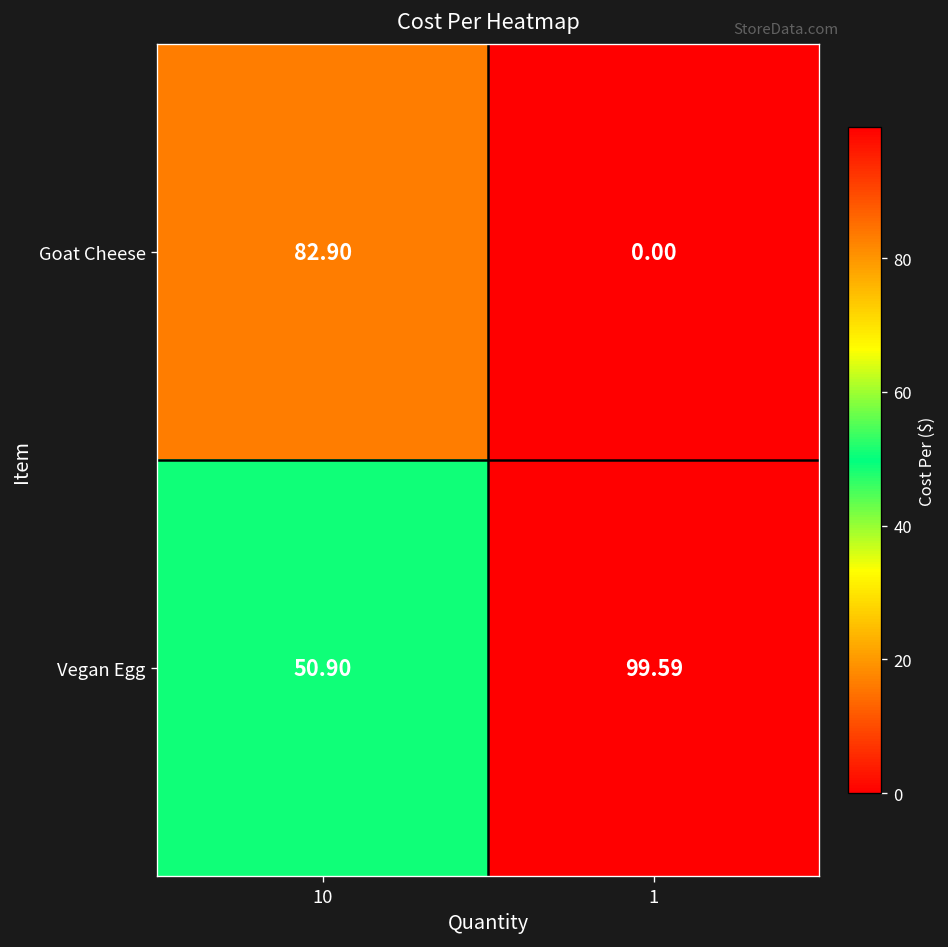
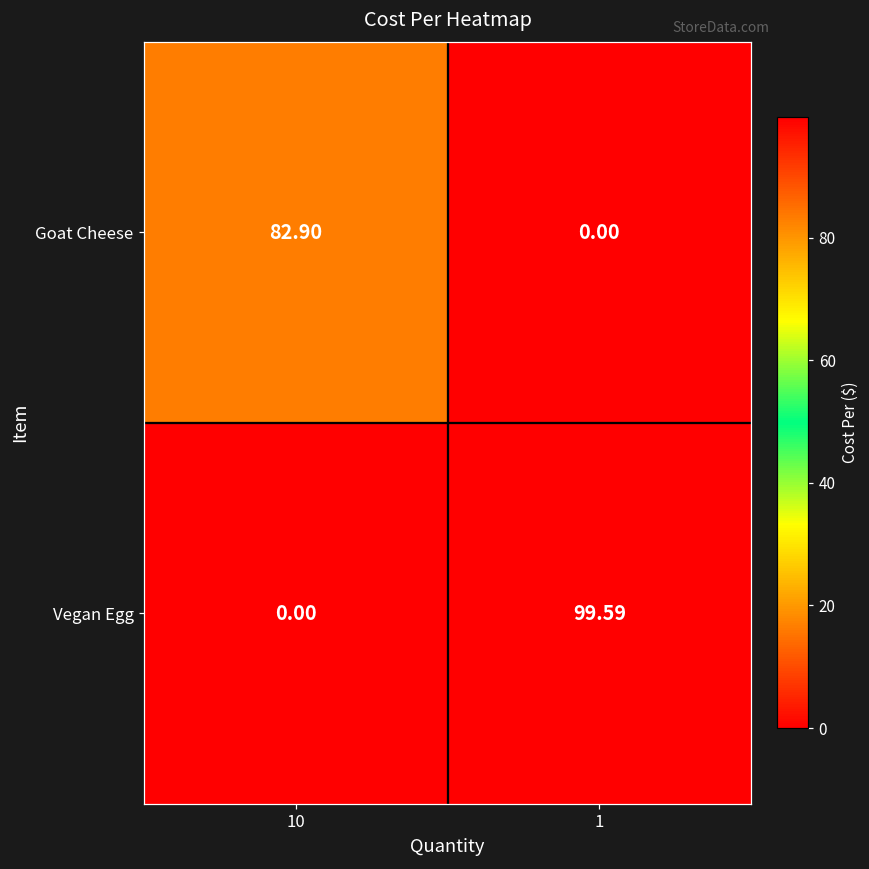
Vegan Egg, 10: 50.90 -> 0.00
